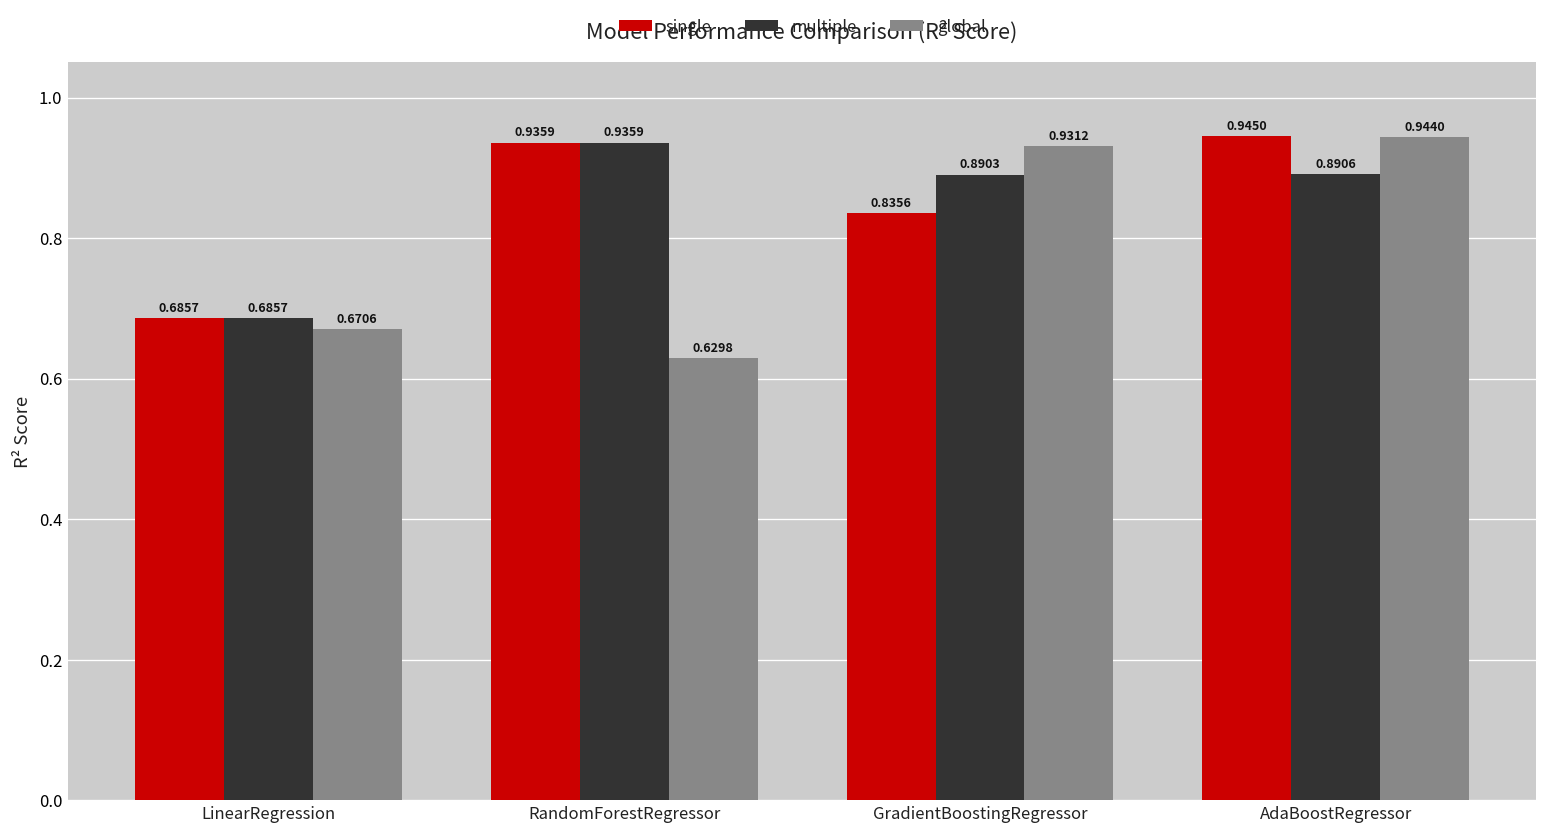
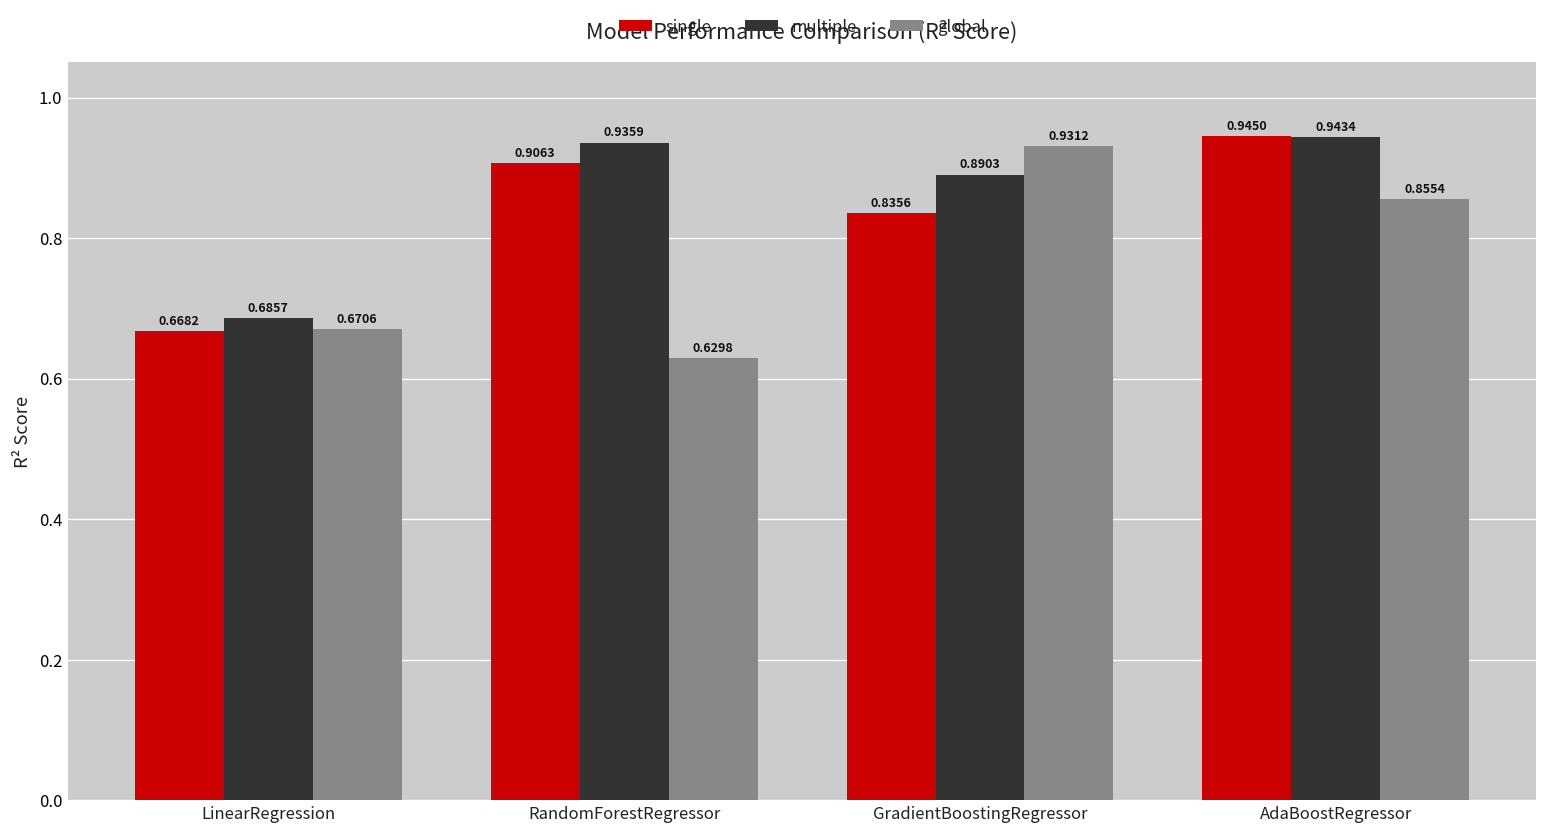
single, LinearRegression: 0.6857 -> 0.6682
single, RandomForestRegressor: 0.9359 -> 0.9063
multiple, AdaBoostRegressor: 0.8906 -> 0.9434
global, AdaBoostRegressor: 0.9440 -> 0.8554
